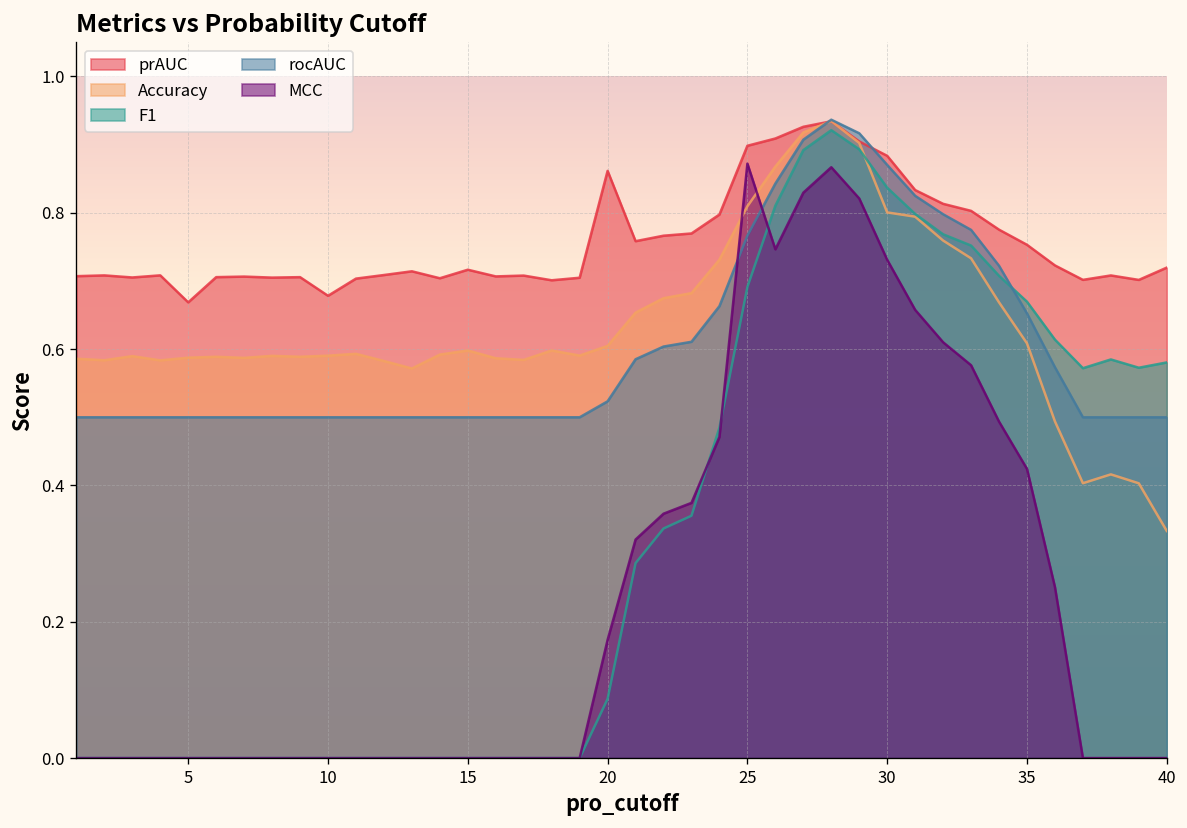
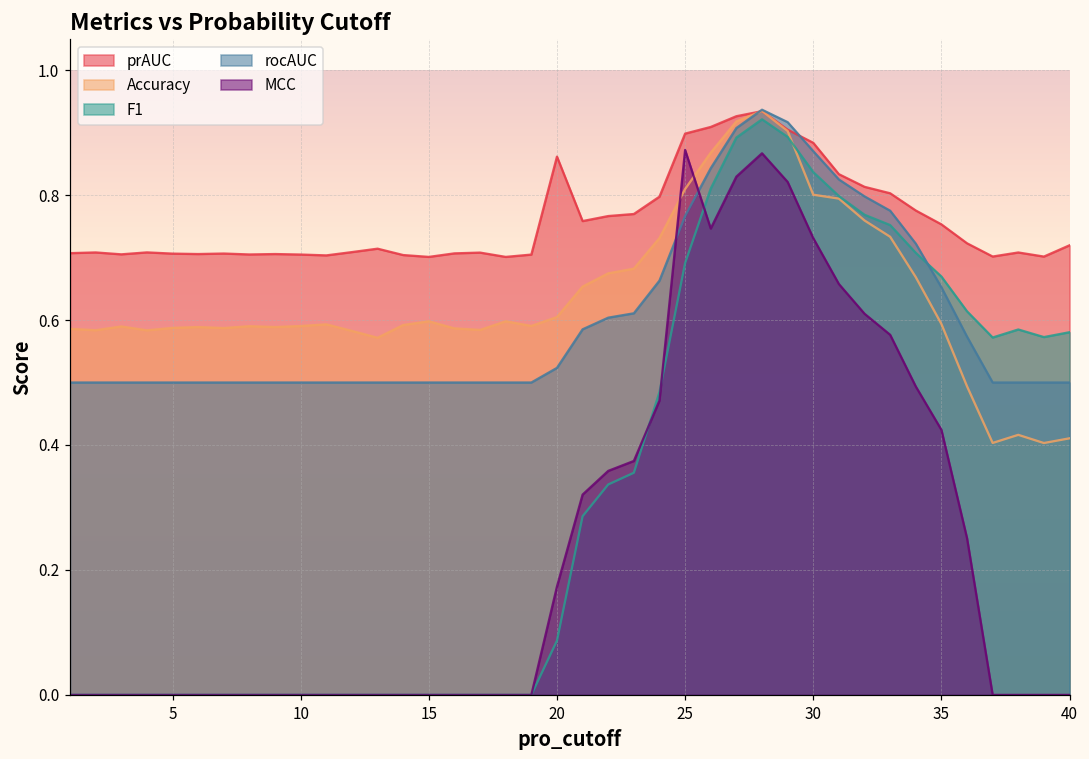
prAUC, 5: 0.67 -> 0.71
prAUC, 10: 0.68 -> 0.70
prAUC, 15: 0.72 -> 0.70
Accuracy, 35: 0.61 -> 0.59
Accuracy, 40: 0.33 -> 0.41
